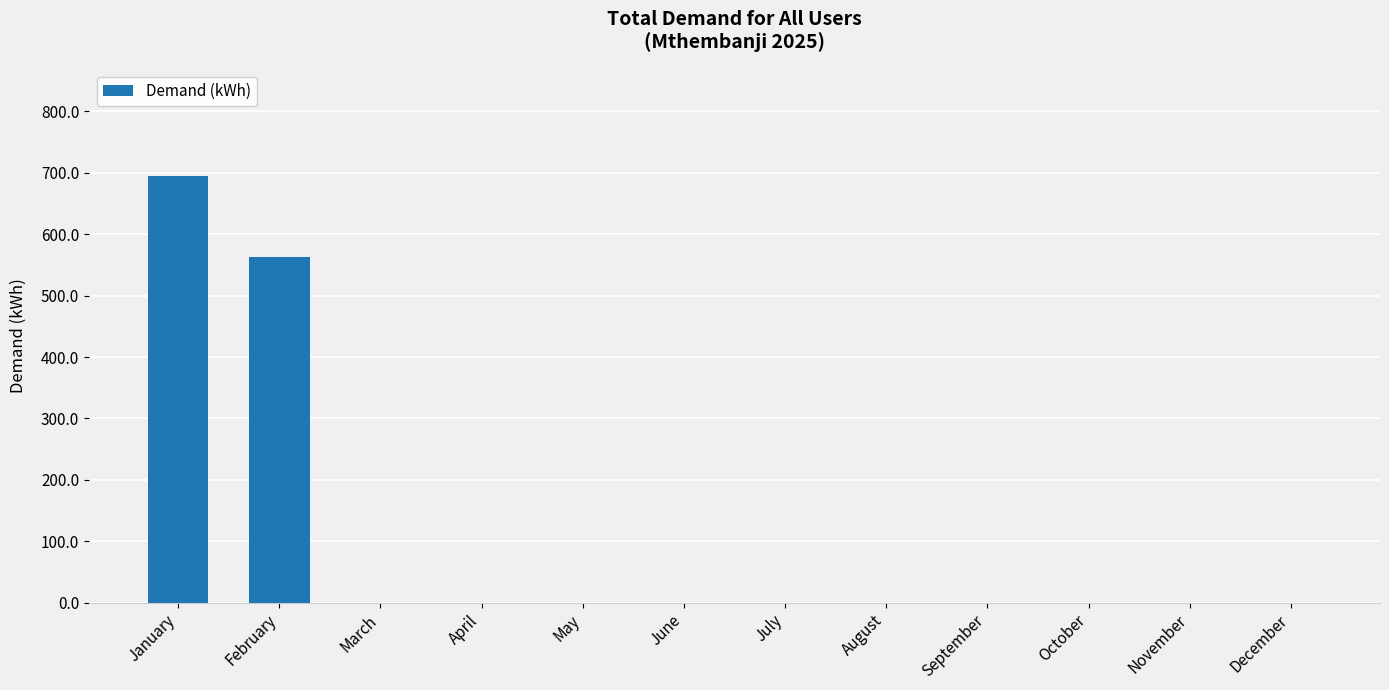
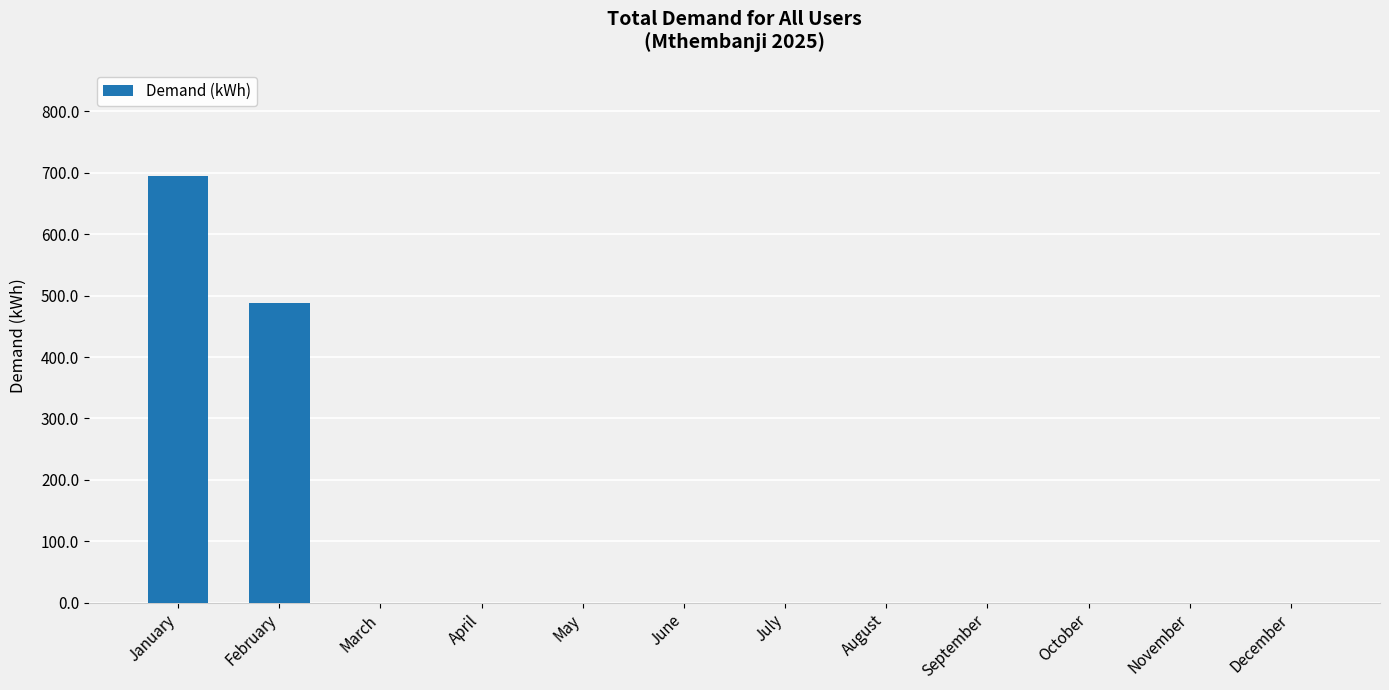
February: 560 -> 490
